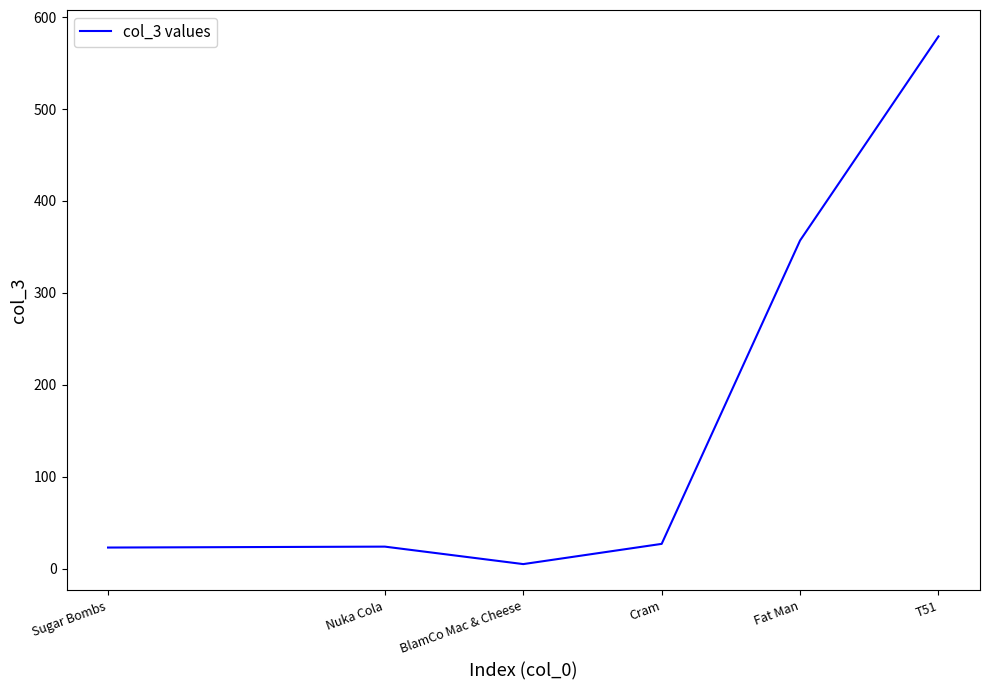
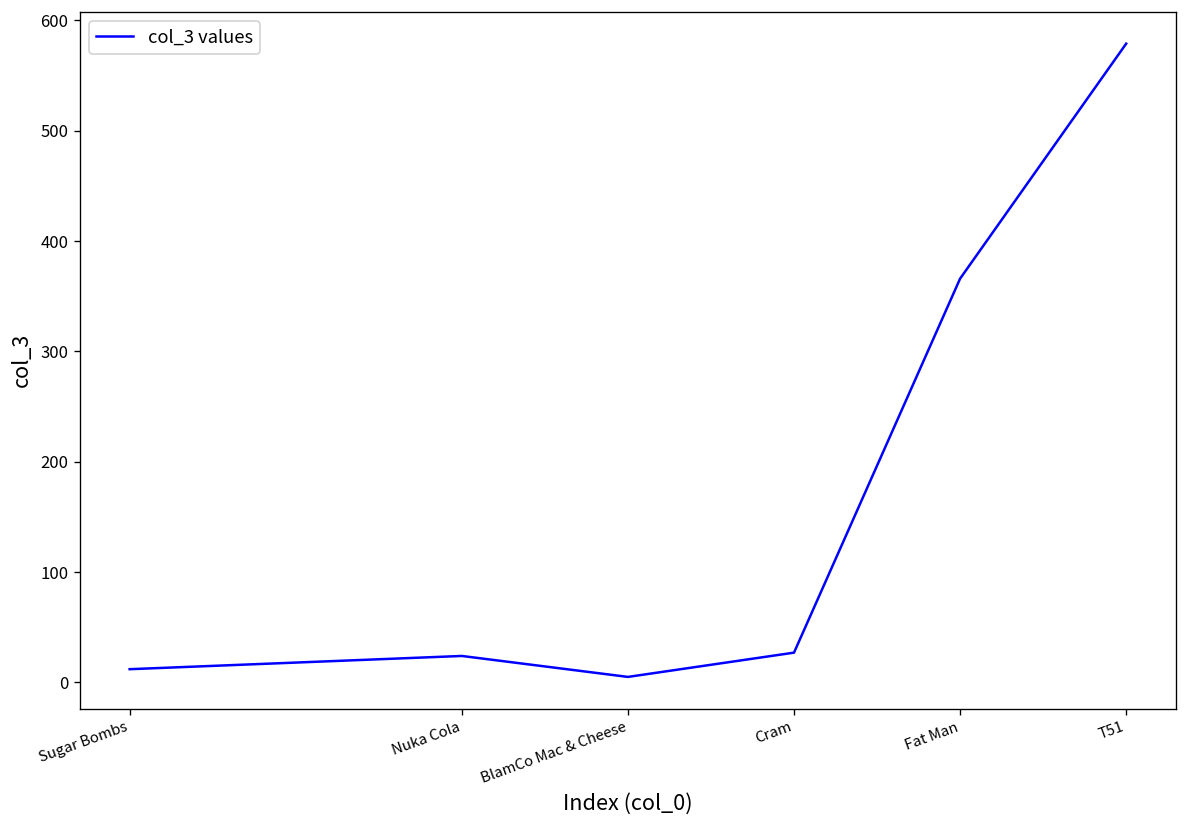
Sugar Bombs: 20 -> 10
Fat Man: 360 -> 370
